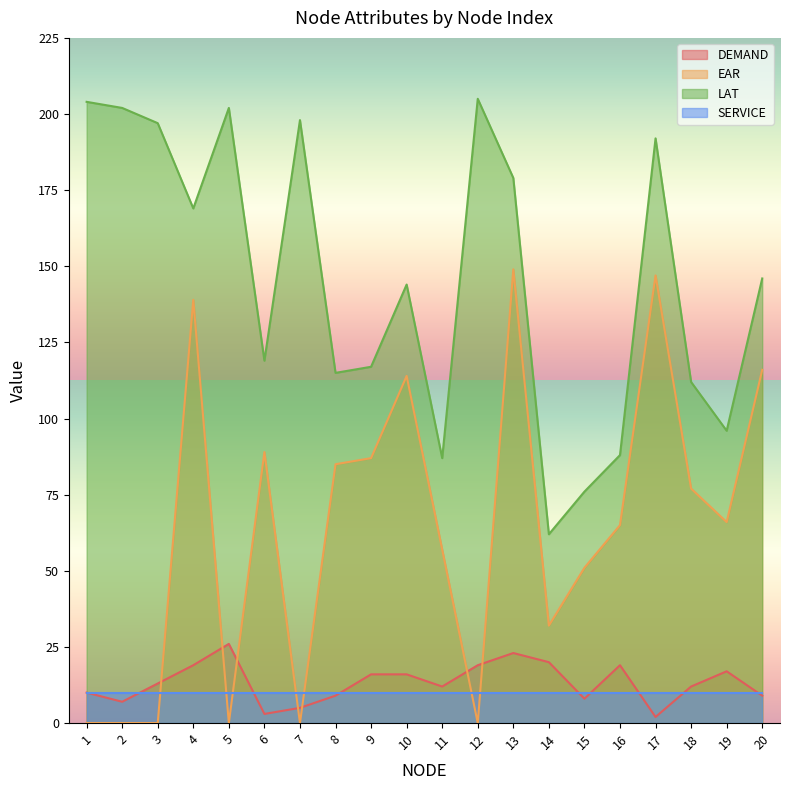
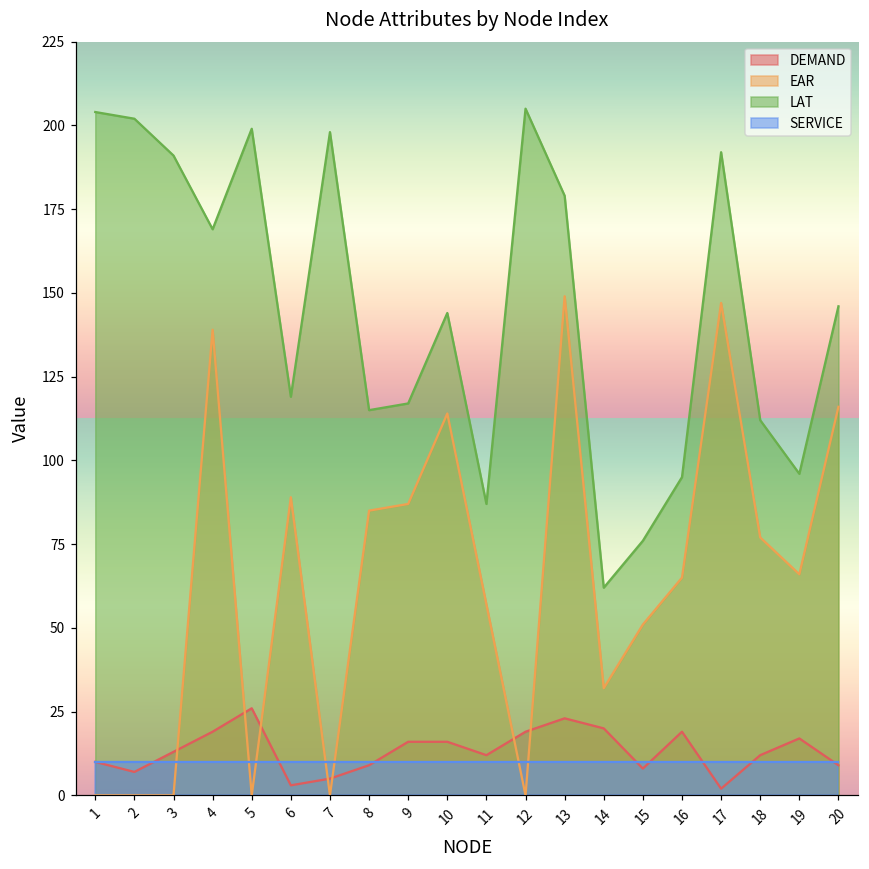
LAT, 3: 197 -> 191
LAT, 5: 202 -> 199
LAT, 16: 88 -> 95
